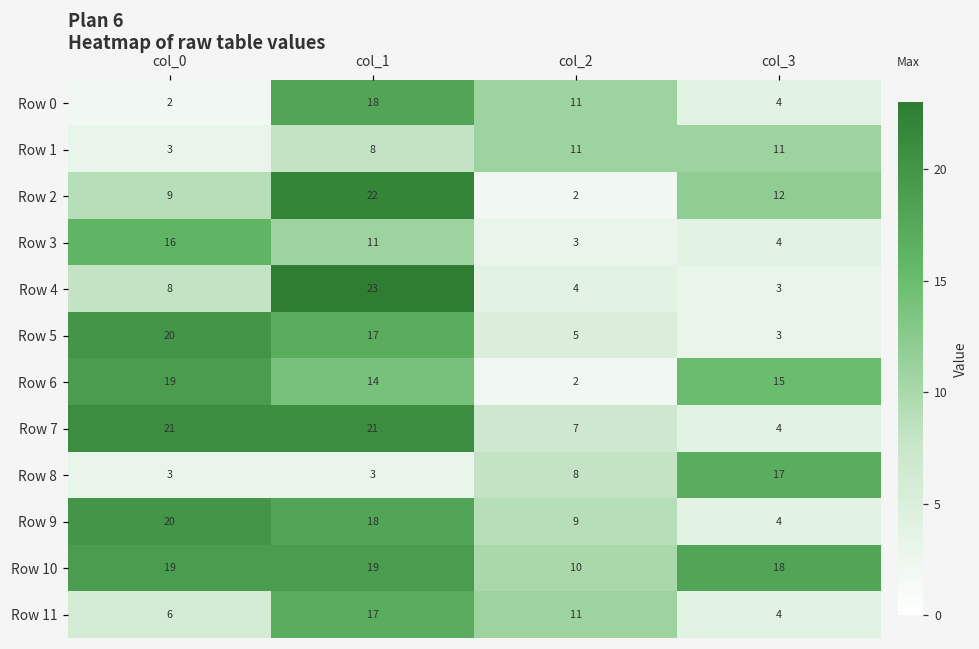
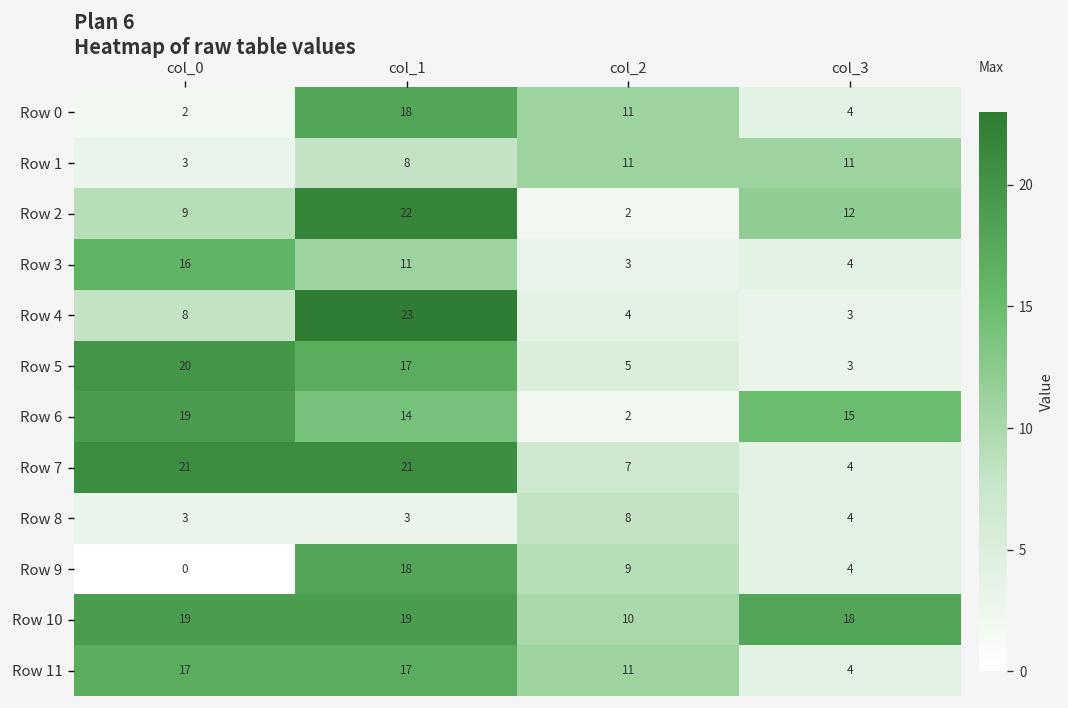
Row 8, col_3: 17 -> 4
Row 9, col_0: 20 -> 0
Row 11, col_0: 6 -> 17
